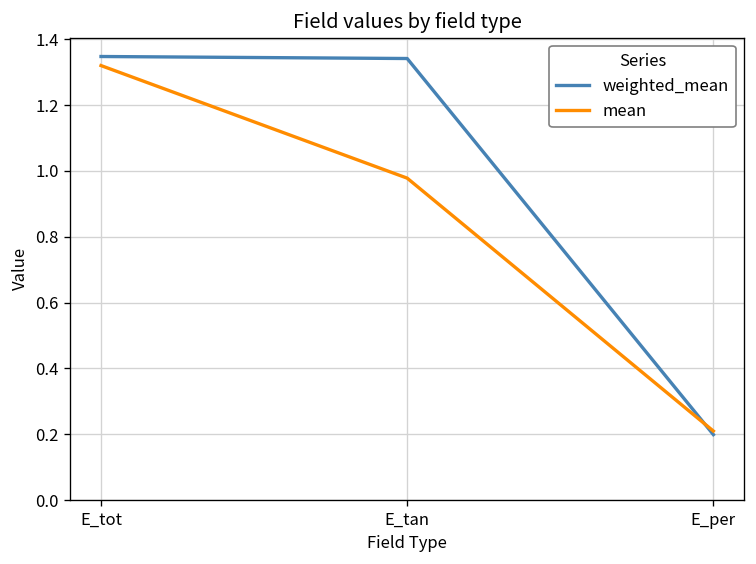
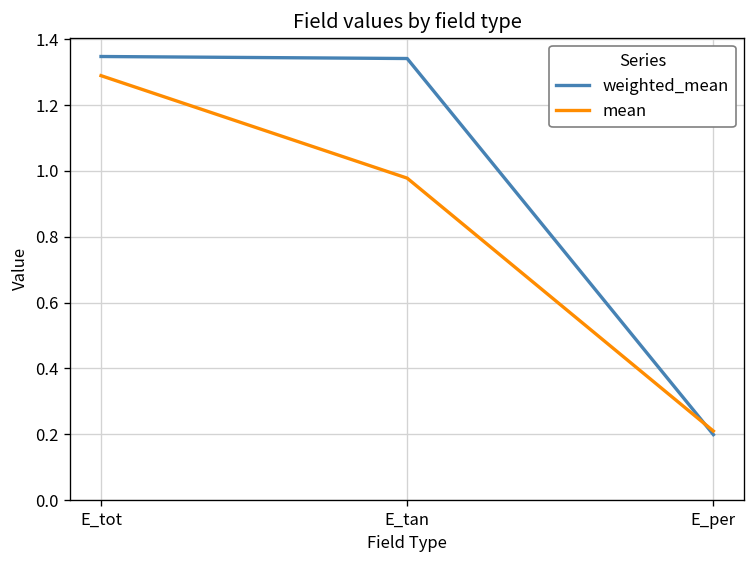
mean, E_tot: 1.32 -> 1.29
